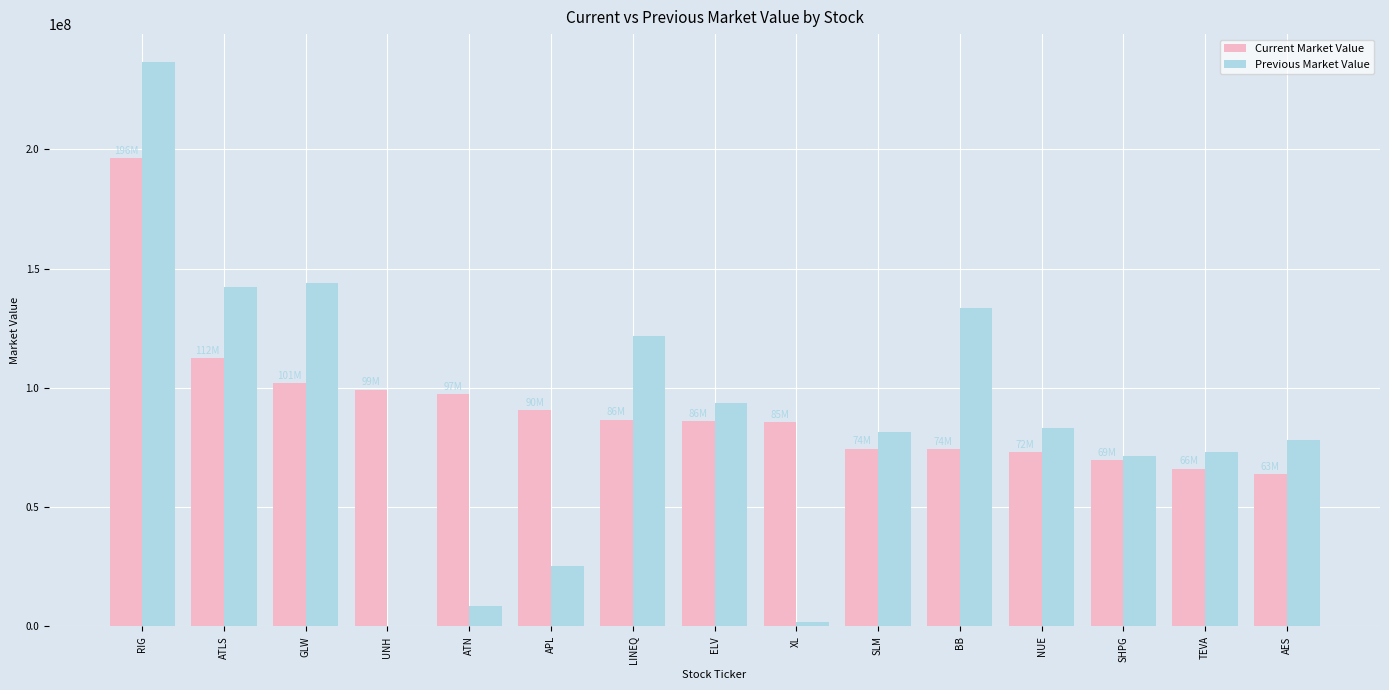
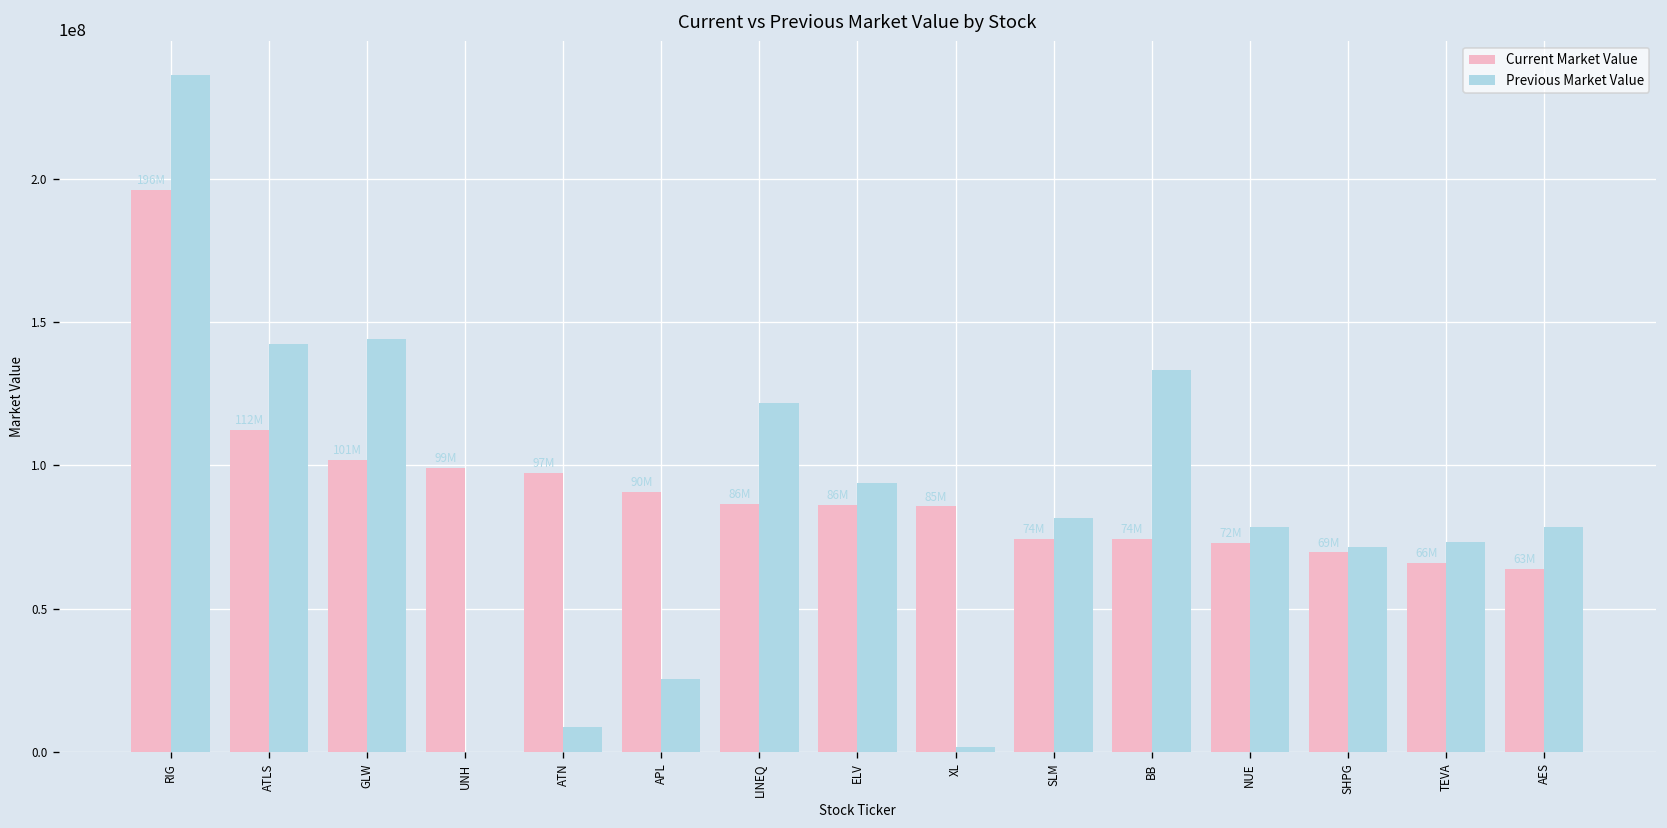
Previous Market Value, NUE: 83000000 -> 79000000
